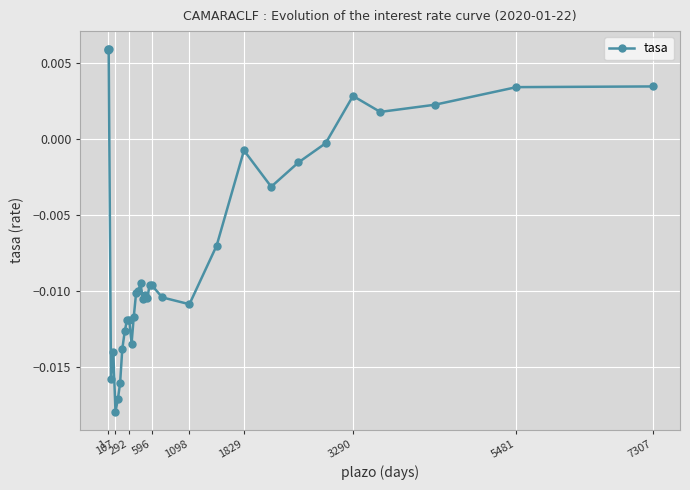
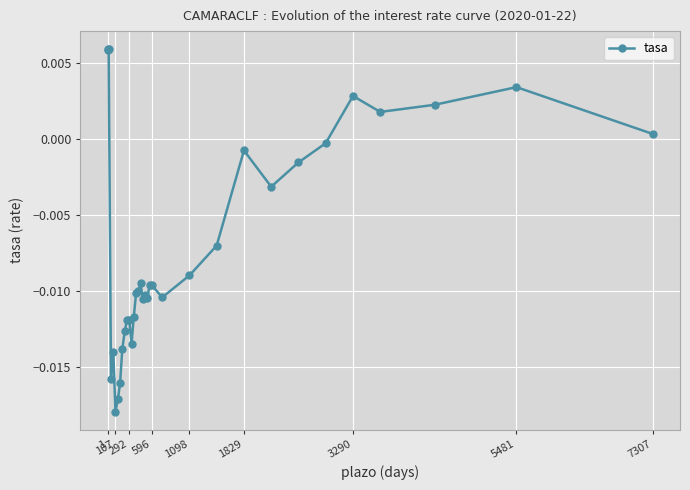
1098: -0.0109 -> -0.0090
7307: 0.0034 -> 0.0003
